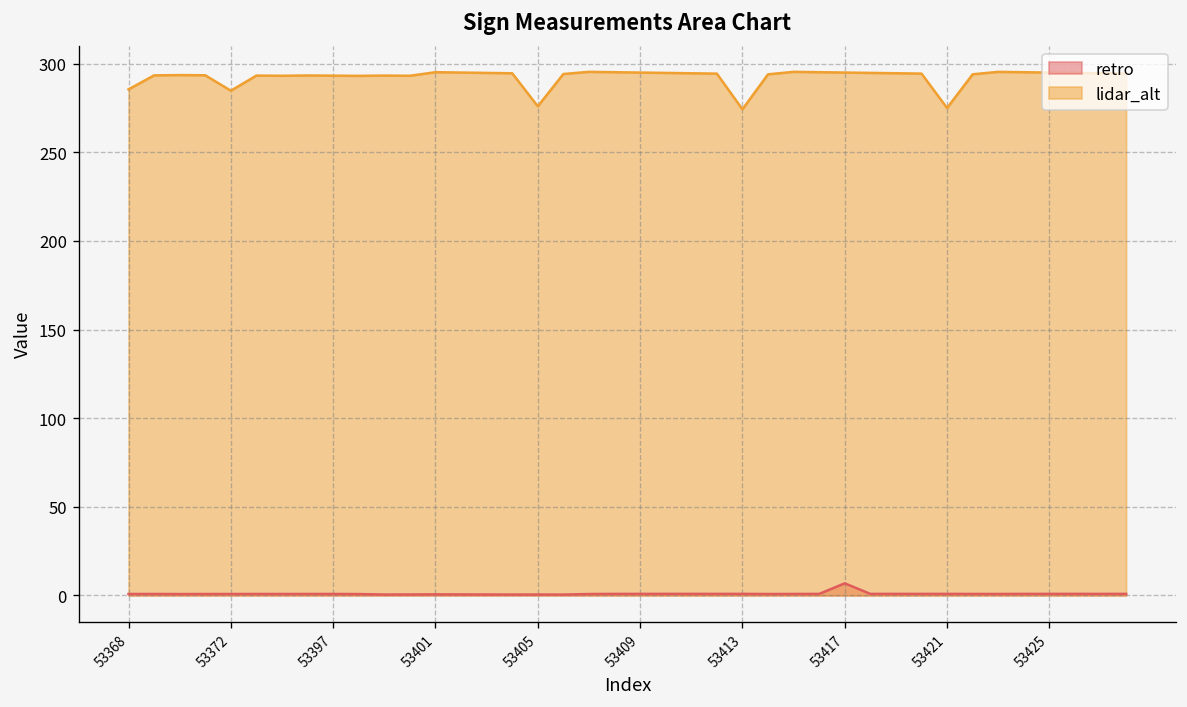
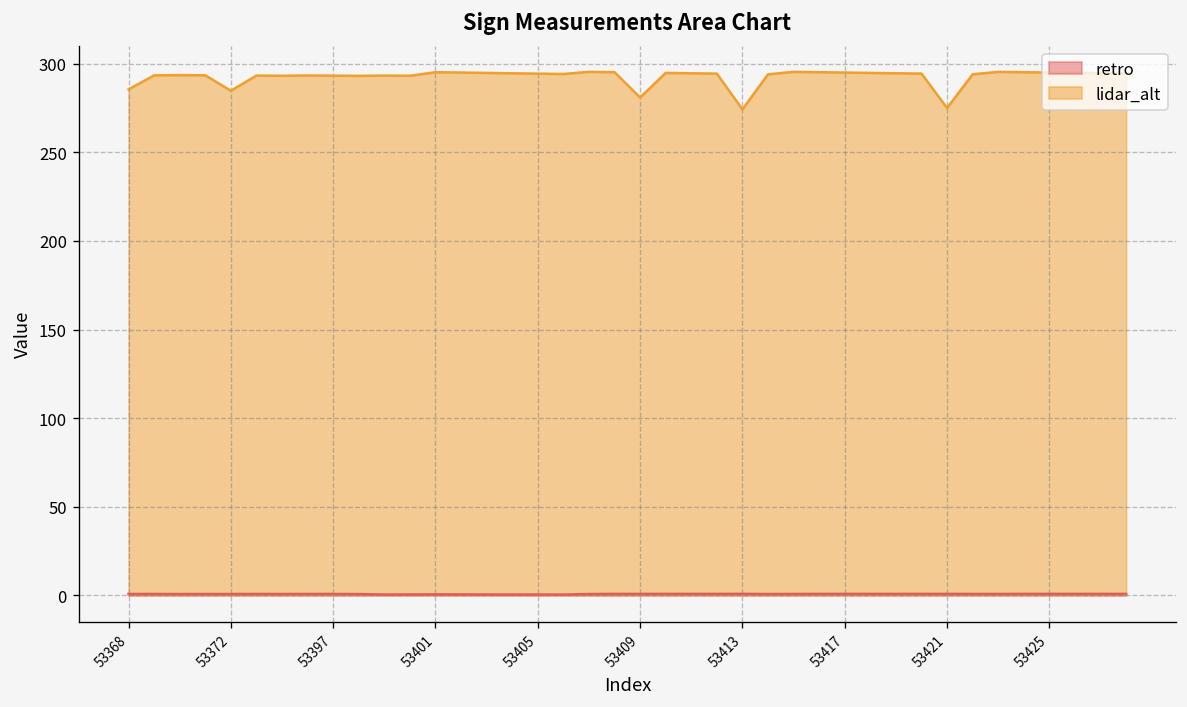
lidar_alt, 53405: 276 -> 294
lidar_alt, 53409: 295 -> 281
retro, 53417: 7 -> 1
